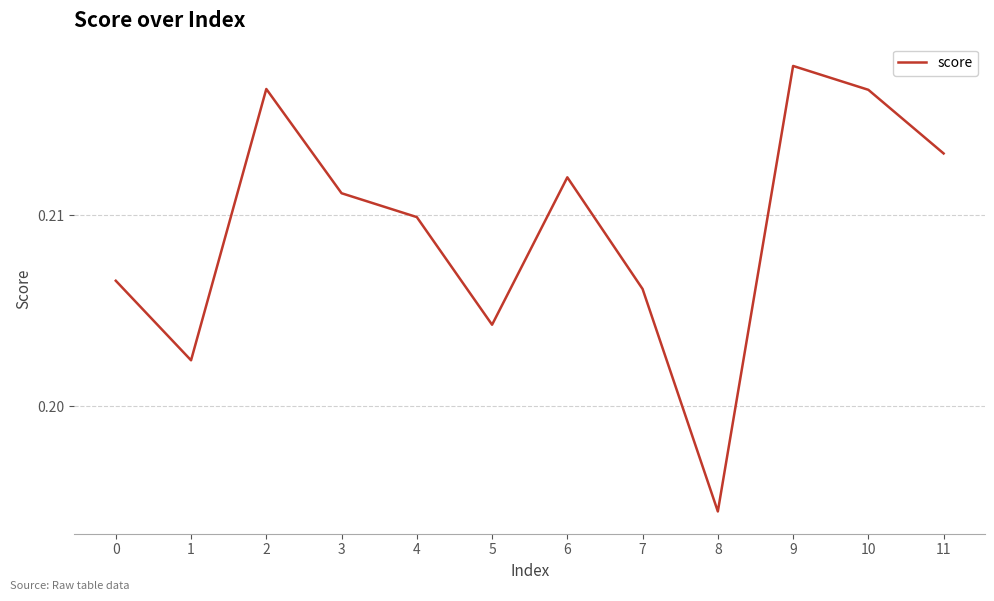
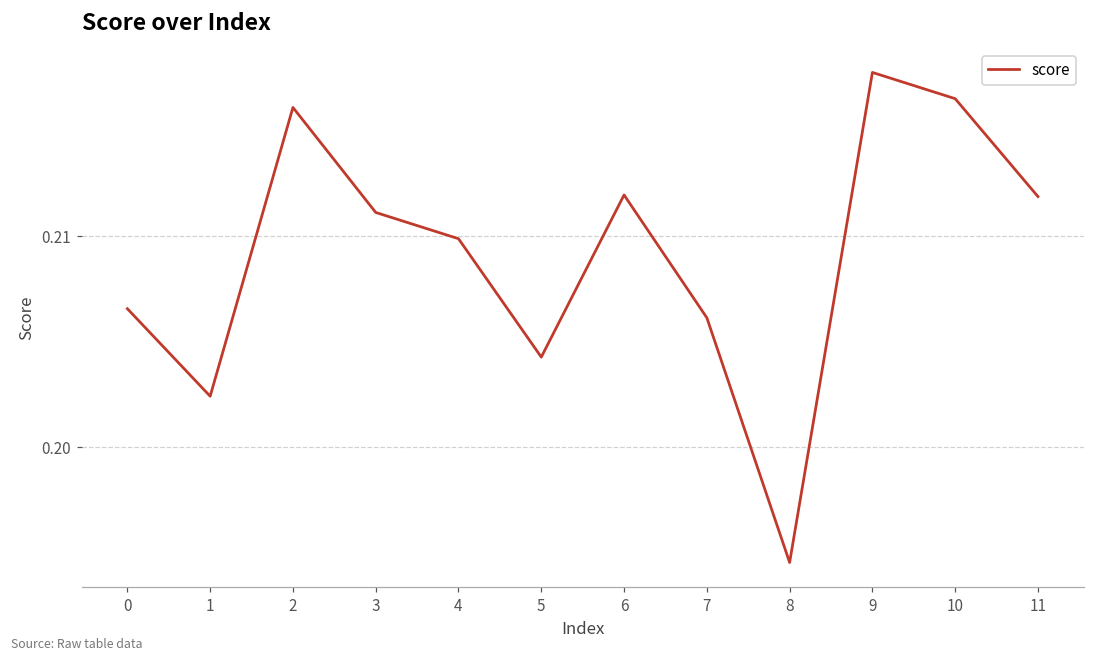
2: 0.2166 -> 0.2161
11: 0.2132 -> 0.2119
